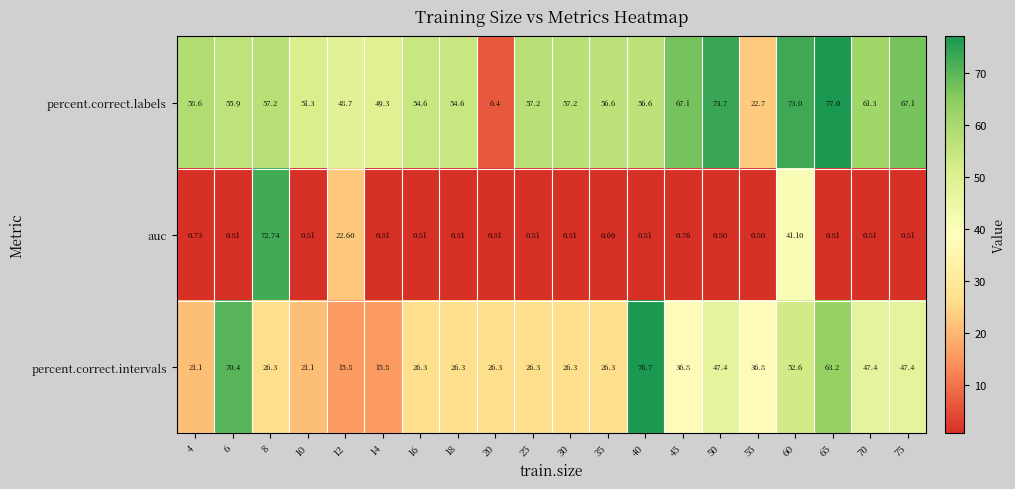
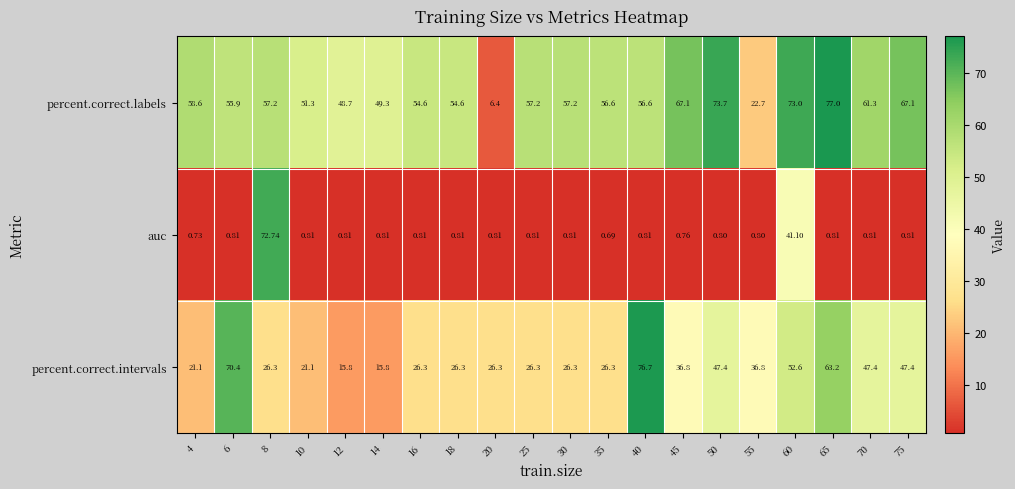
auc, 12: 22.60 -> 0.81
